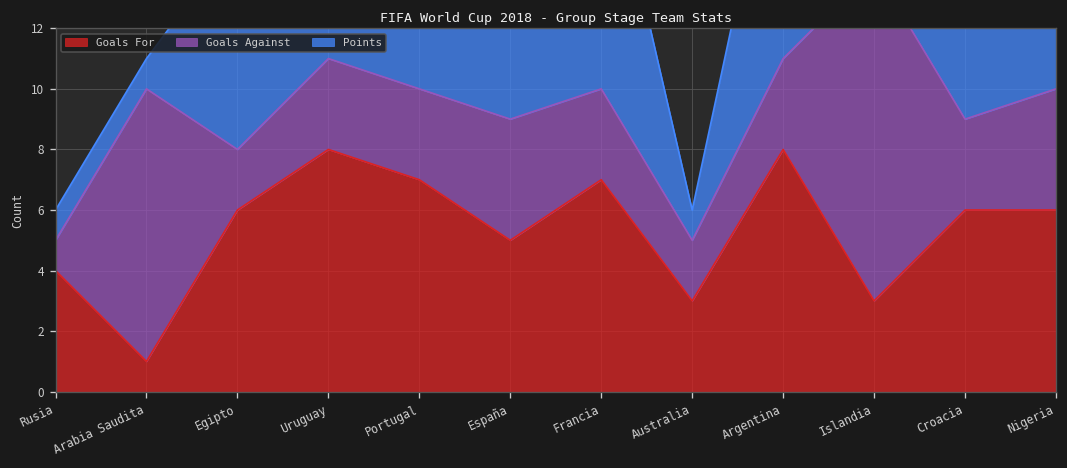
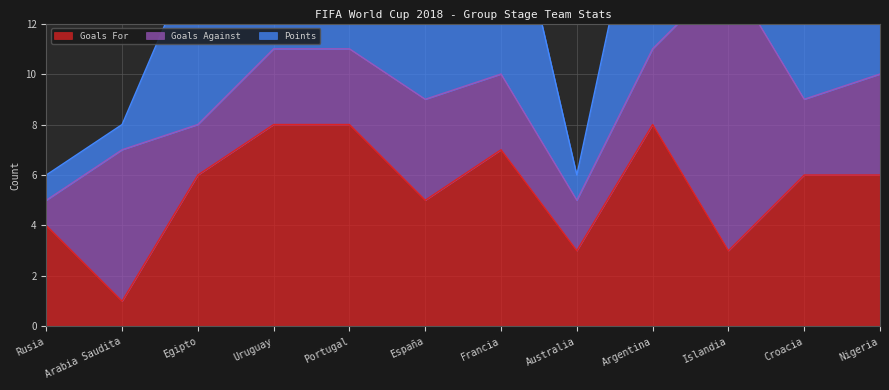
Goals Against, Arabia Saudita: 9 -> 6
Goals For, Portugal: 7 -> 8
